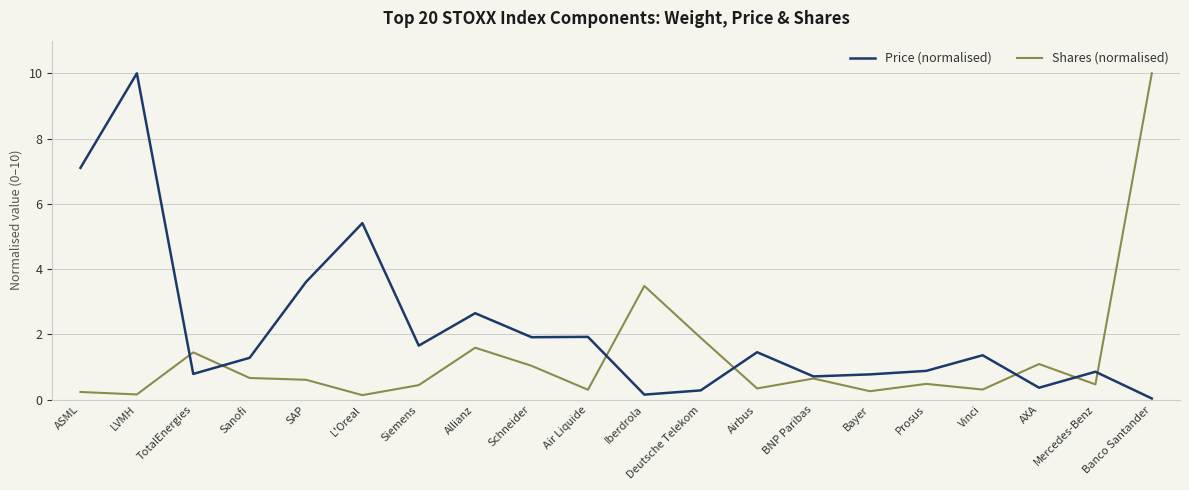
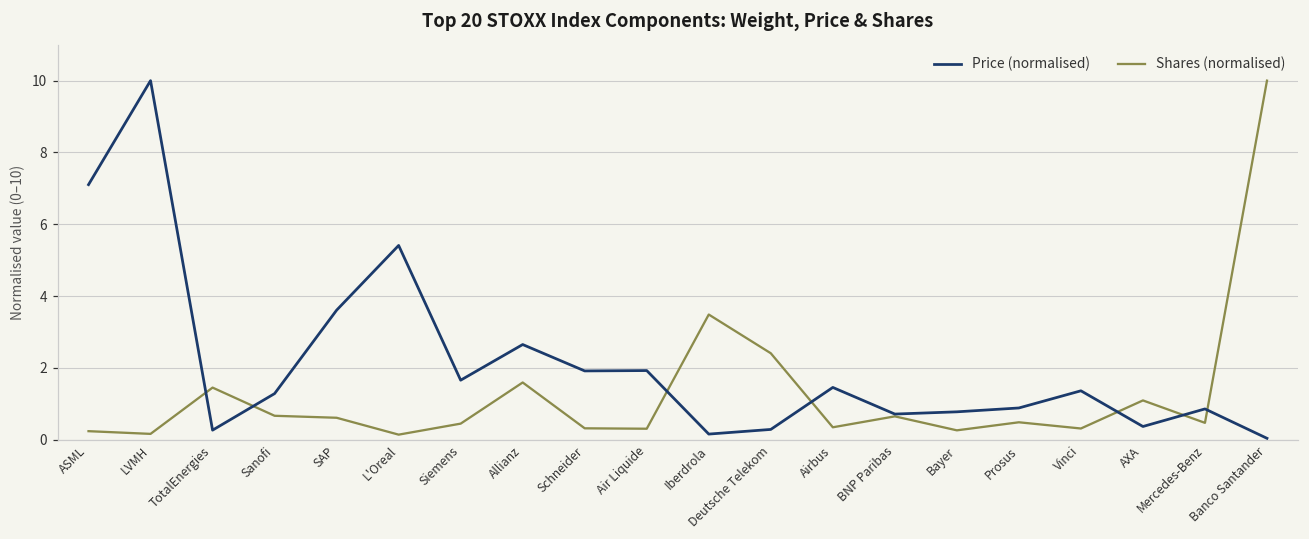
Price (normalised), TotalEnergies: 0.8 -> 0.3
Shares (normalised), Schneider: 1.0 -> 0.3
Shares (normalised), Deutsche Telekom: 1.9 -> 2.4
